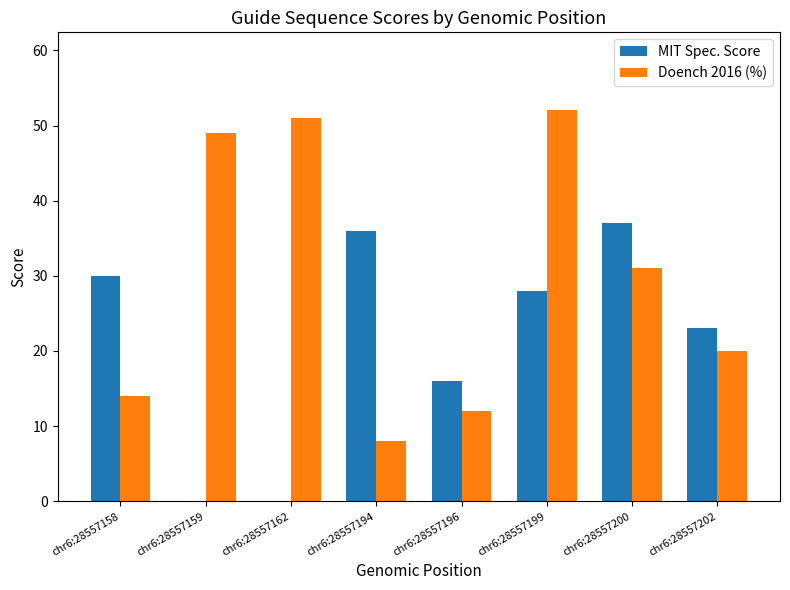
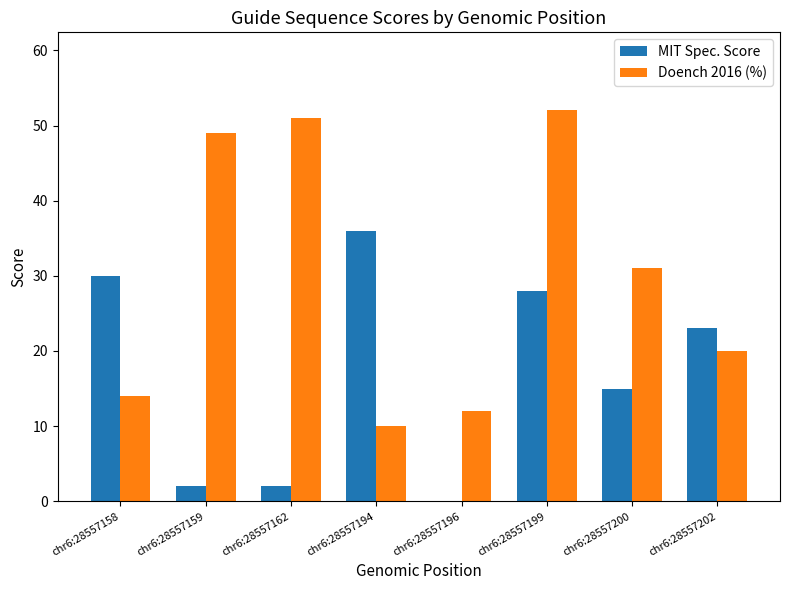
MIT Spec. Score, chr6:28557159: 0 -> 2
MIT Spec. Score, chr6:28557162: 0 -> 2
Doench 2016 (%), chr6:28557194: 8 -> 10
MIT Spec. Score, chr6:28557196: 16 -> 0
MIT Spec. Score, chr6:28557200: 37 -> 15
